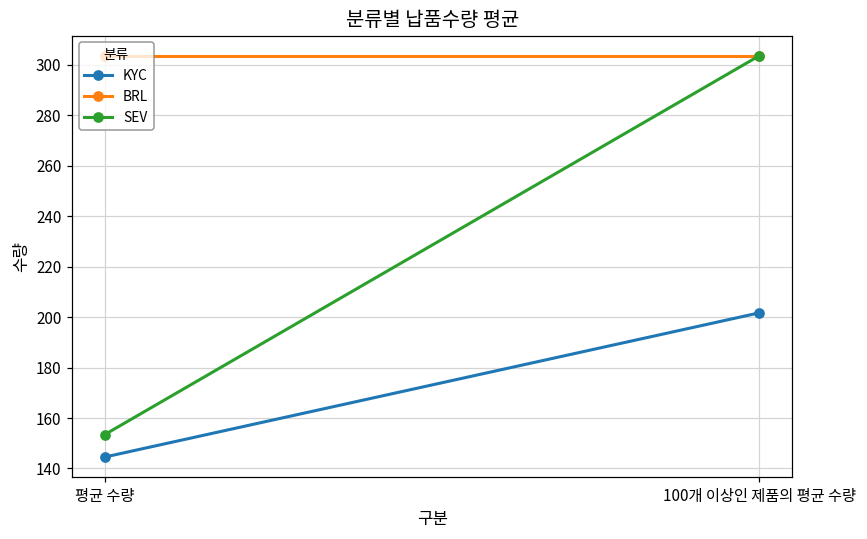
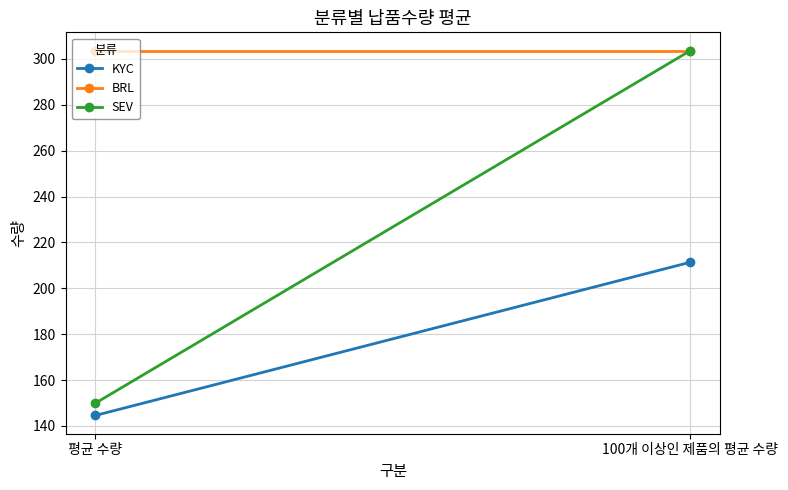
SEV, 평균 수량: 153 -> 150
KYC, 100개 이상인 제품의 평균 수량: 202 -> 211
